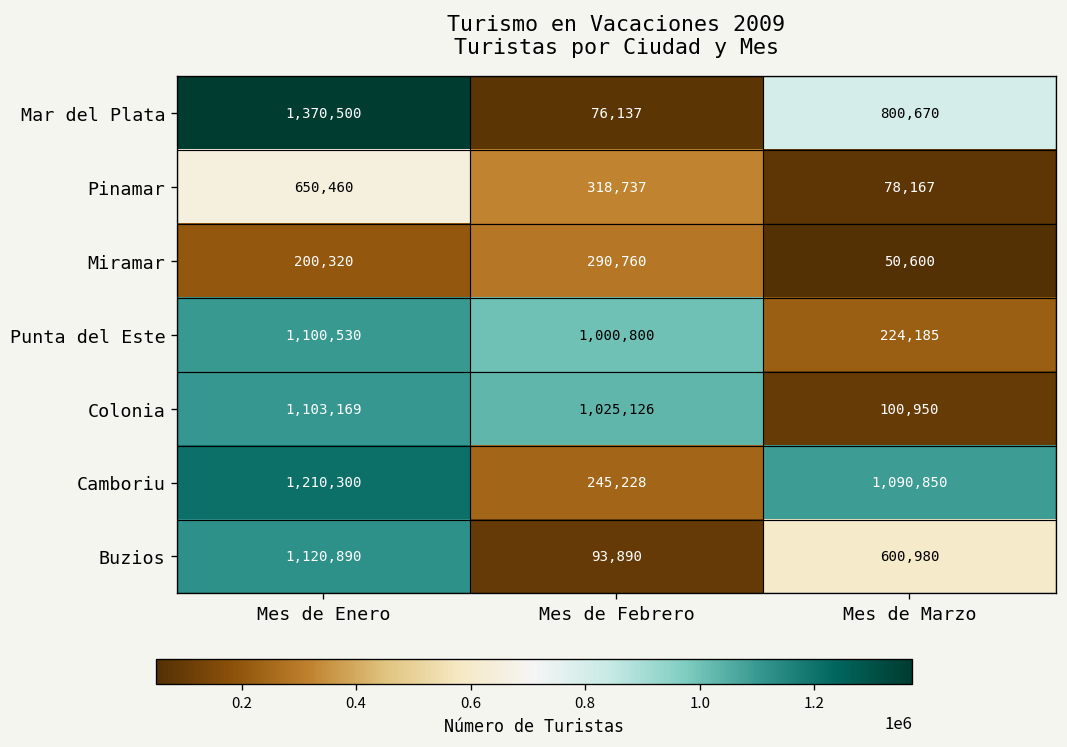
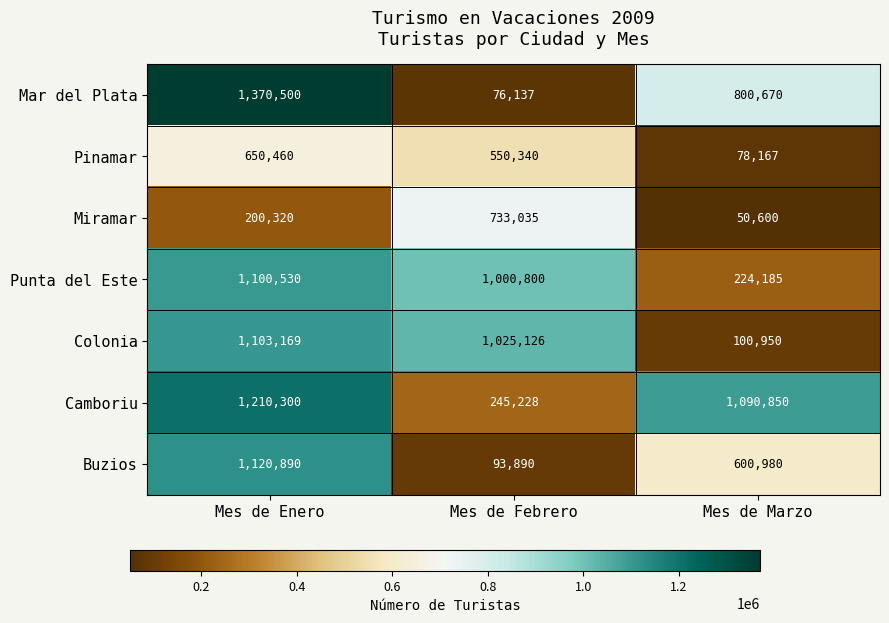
Pinamar, Mes de Febrero: 318,737 -> 550,340
Miramar, Mes de Febrero: 290,760 -> 733,035
